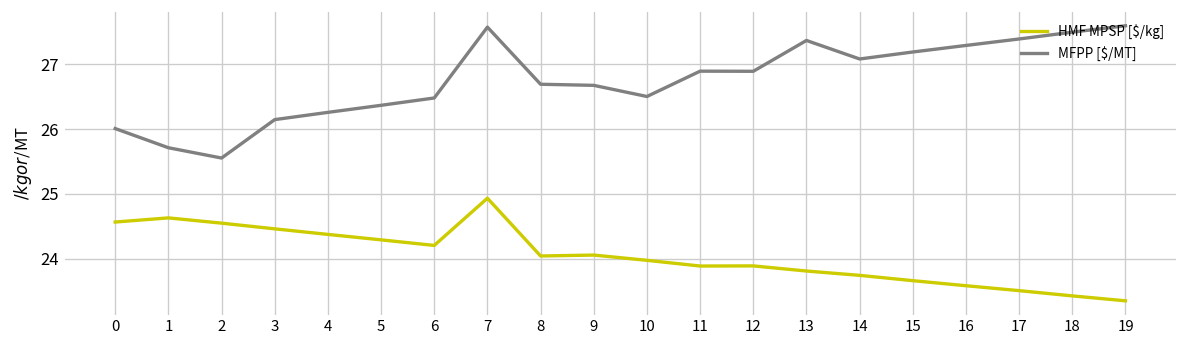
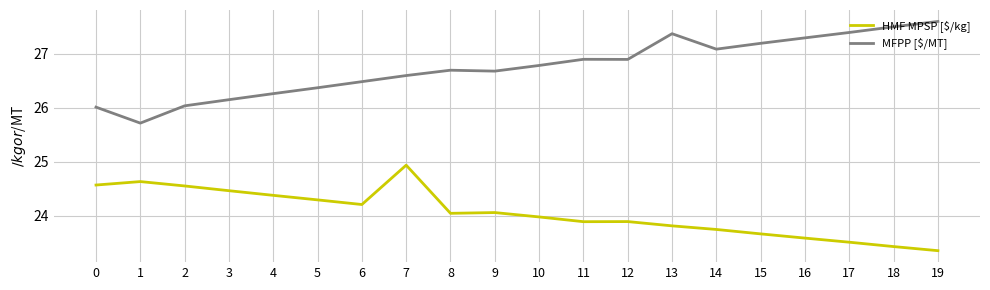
MFPP [$/MT], 2: 25.6 -> 26.0
MFPP [$/MT], 7: 27.6 -> 26.6
MFPP [$/MT], 10: 26.5 -> 26.8
